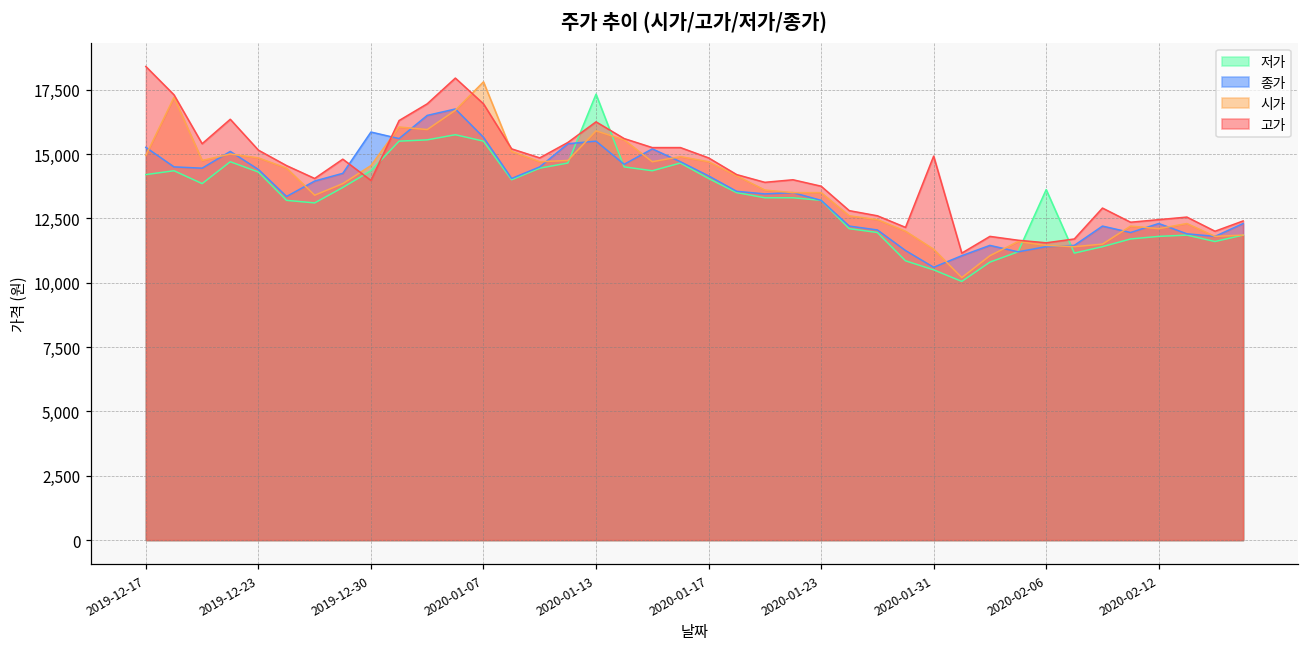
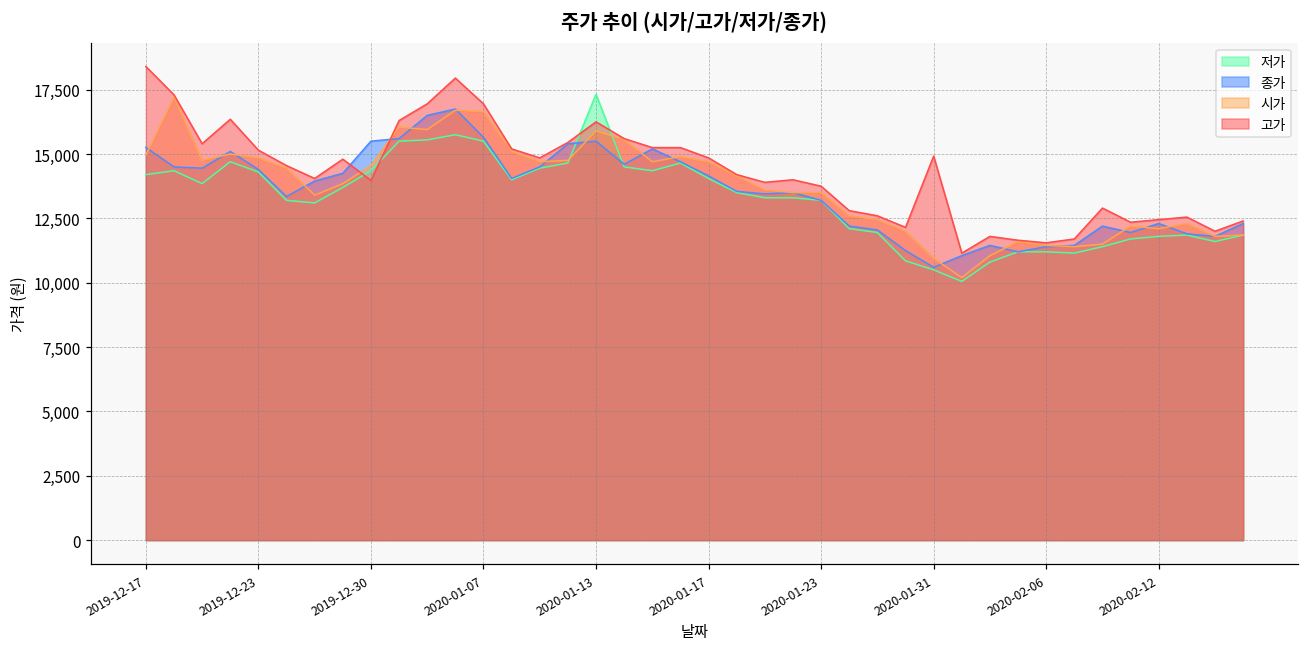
종가, 2019-12-30: 15,900 -> 15,500
시가, 2020-01-07: 17,800 -> 16,700
시가, 2020-01-31: 11,300 -> 10,900
저가, 2020-02-06: 13,600 -> 11,200
